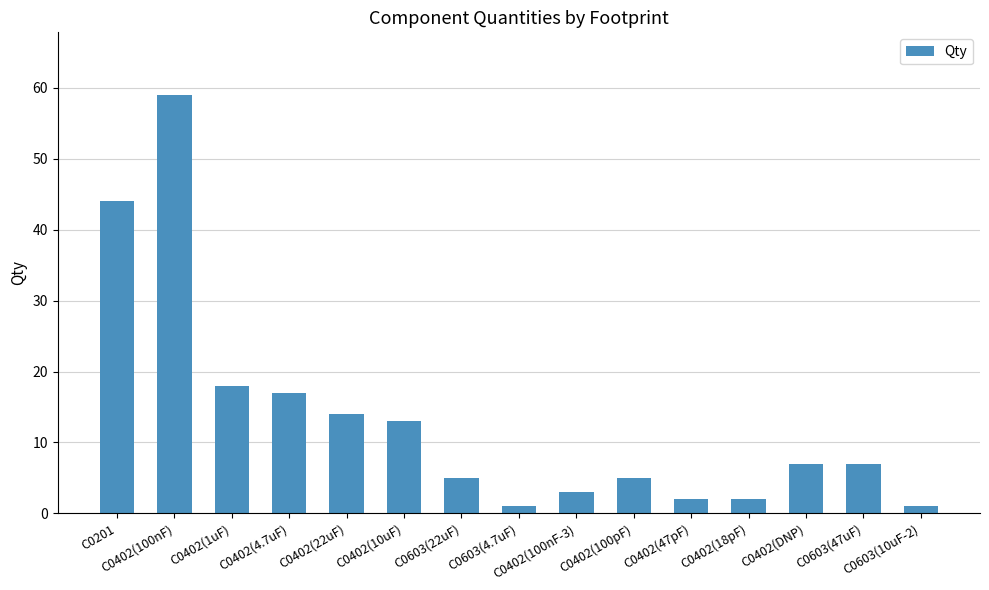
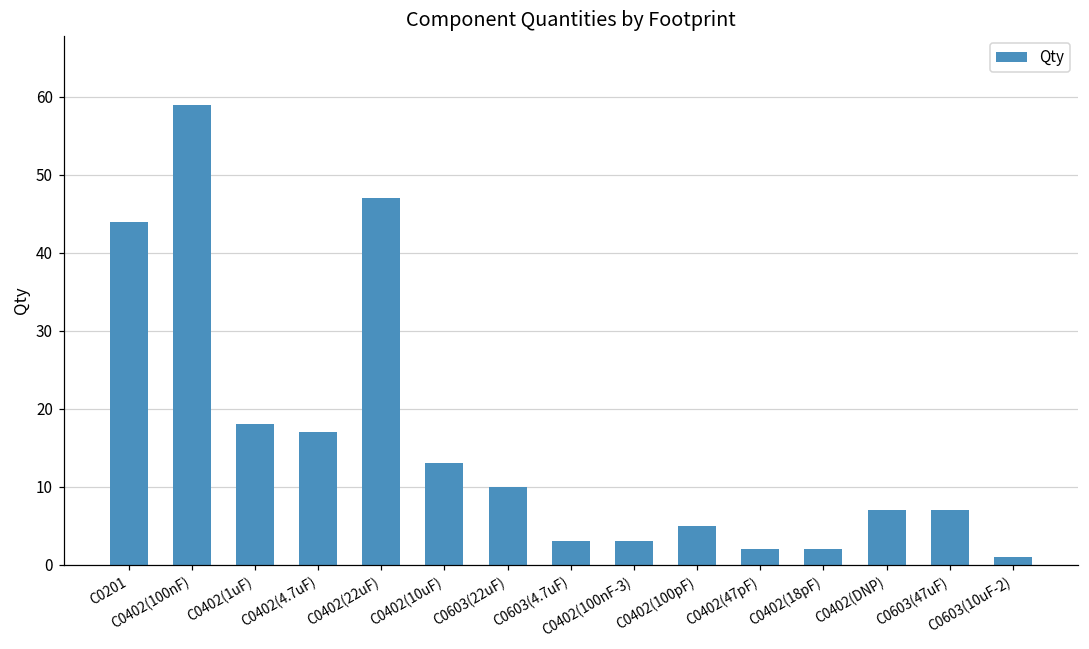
C0402(22uF): 14 -> 47
C0603(22uF): 5 -> 10
C0603(4.7uF): 1 -> 3
